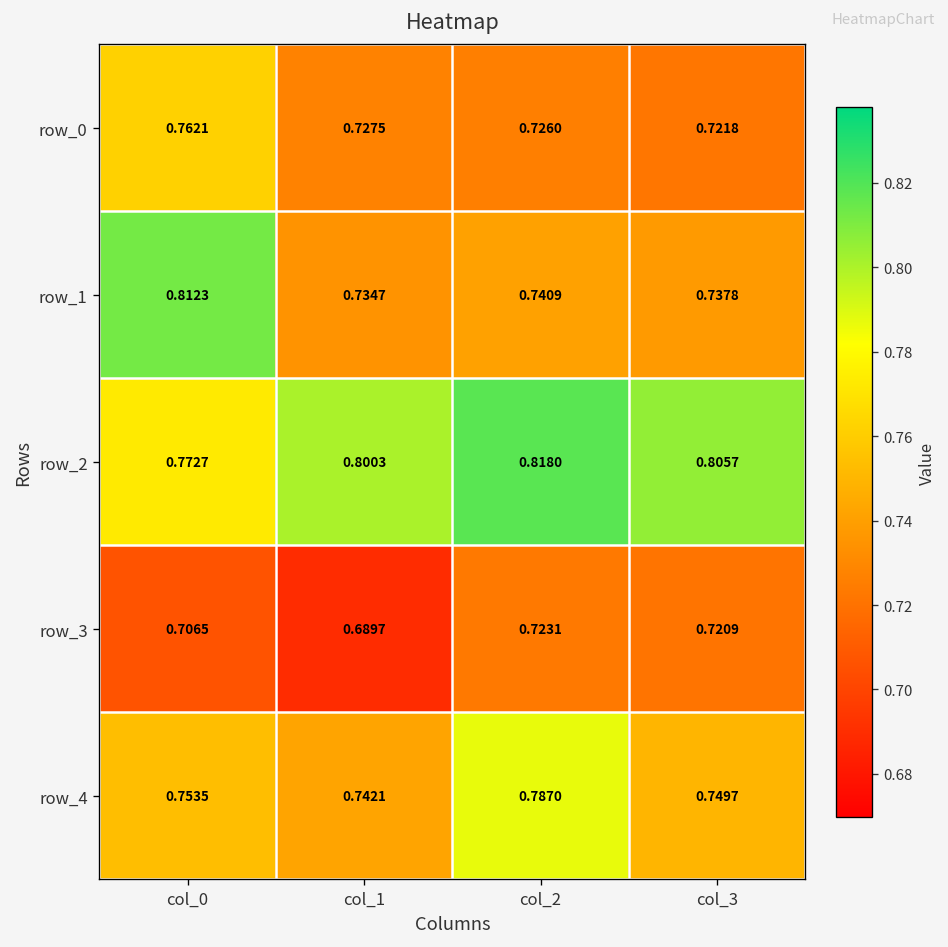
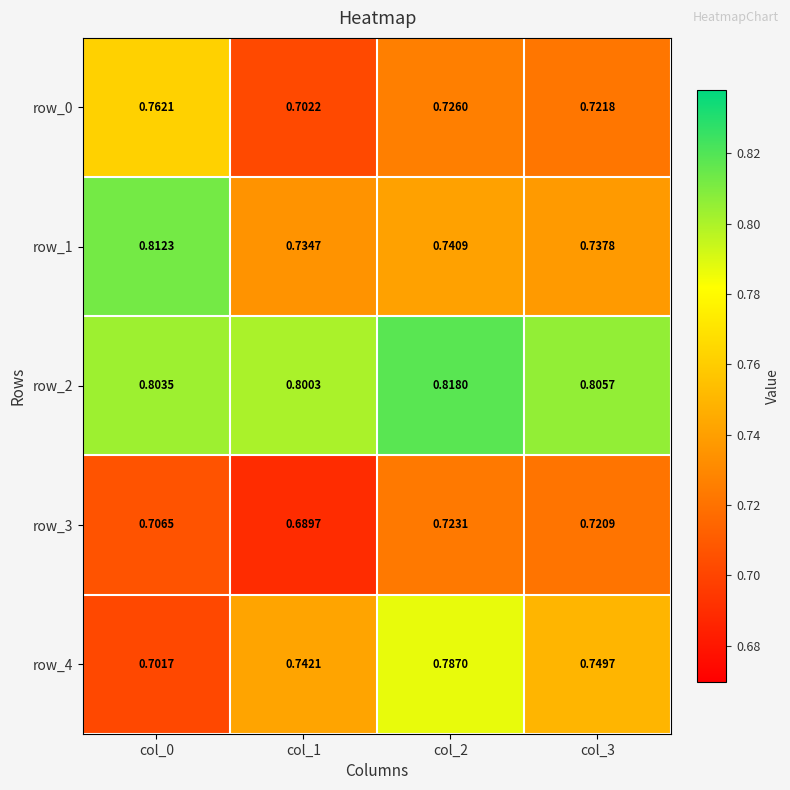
row_0, col_1: 0.7275 -> 0.7022
row_2, col_0: 0.7727 -> 0.8035
row_4, col_0: 0.7535 -> 0.7017
